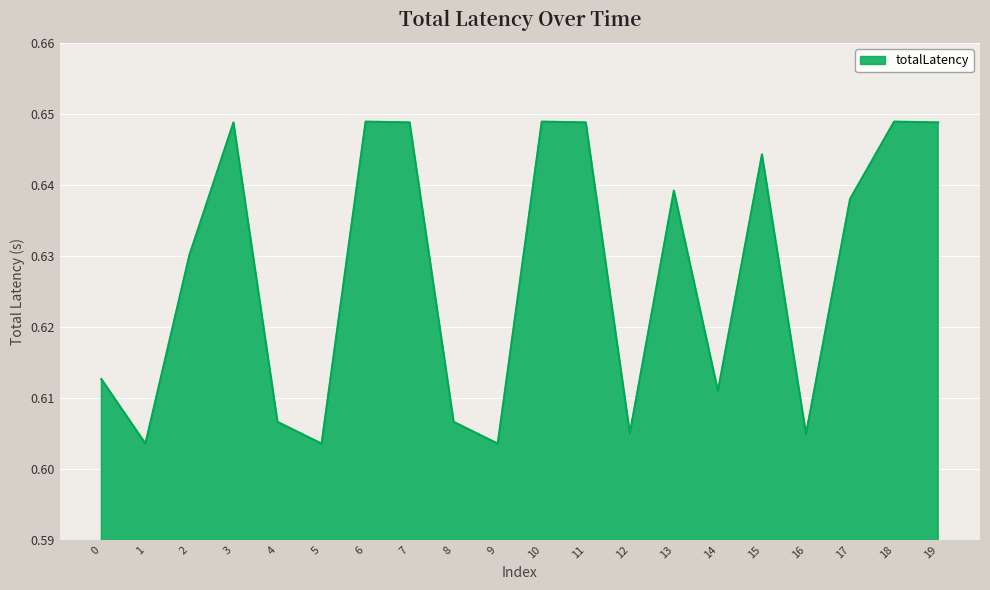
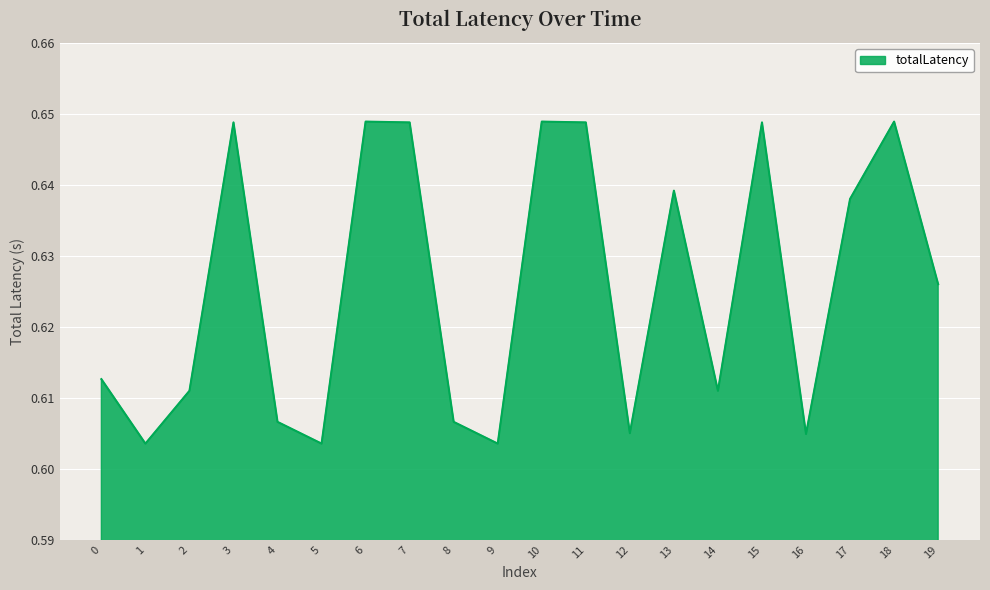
2: 0.630 -> 0.611
15: 0.644 -> 0.649
19: 0.649 -> 0.626
